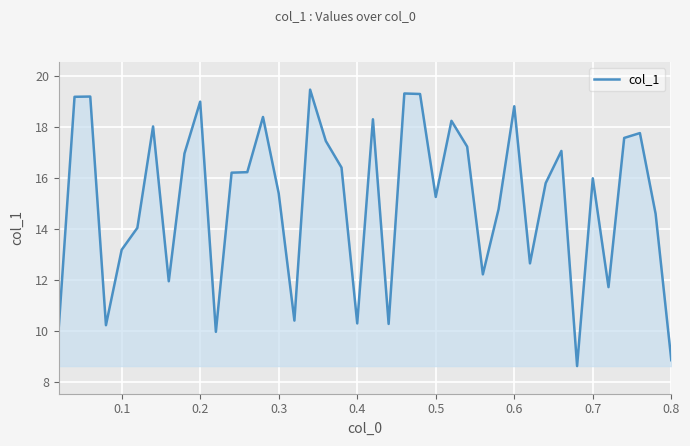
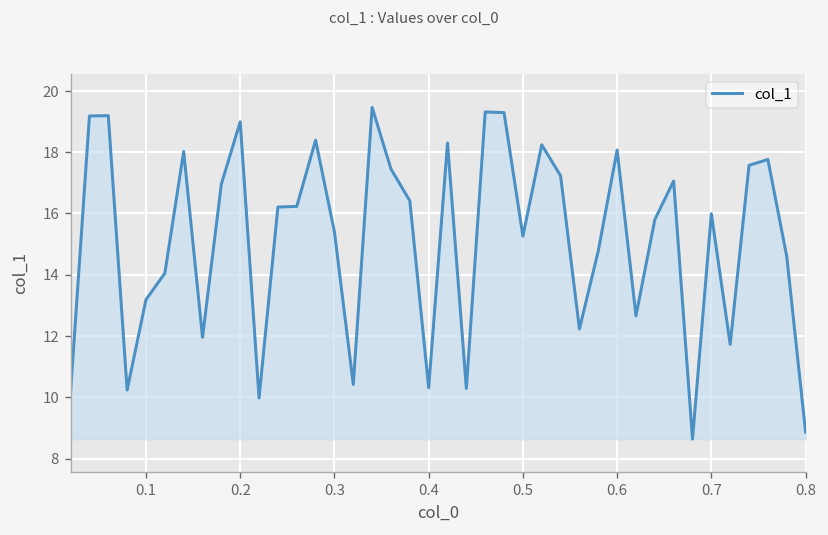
0.6: 18.8 -> 18.1
